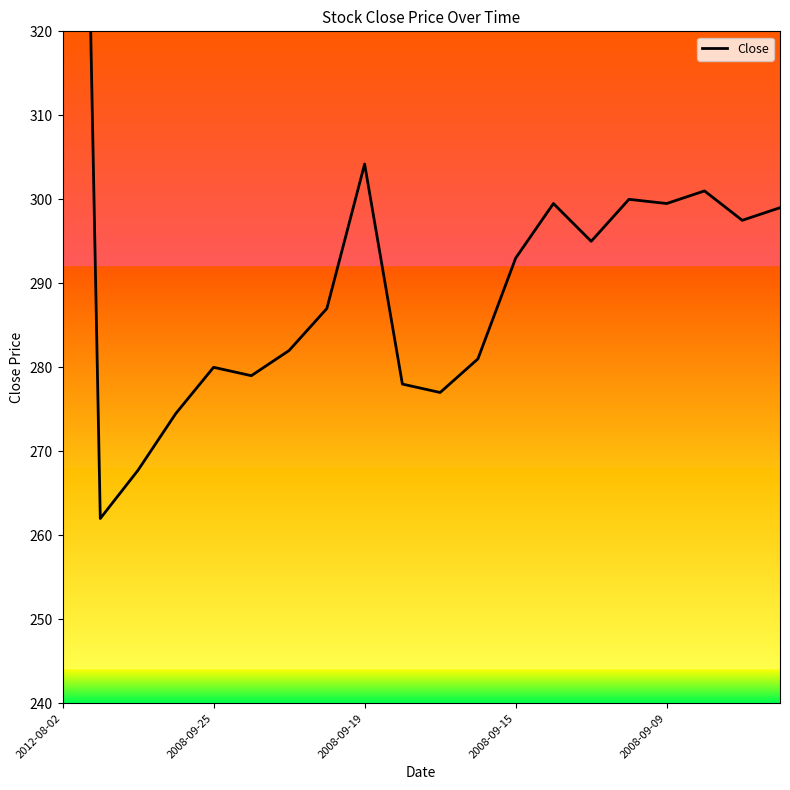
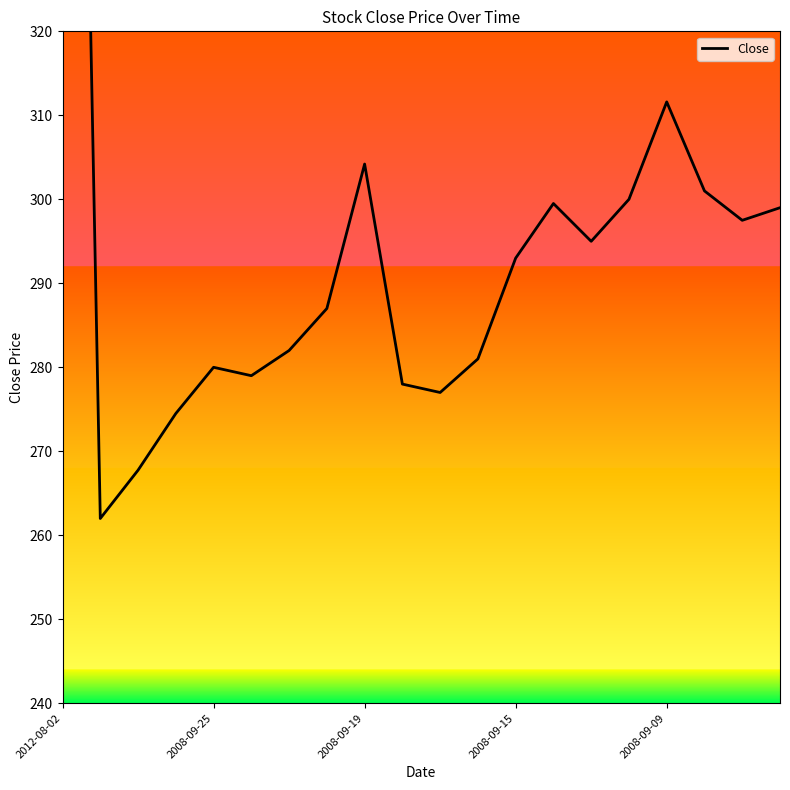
2008-09-09: 300 -> 312
